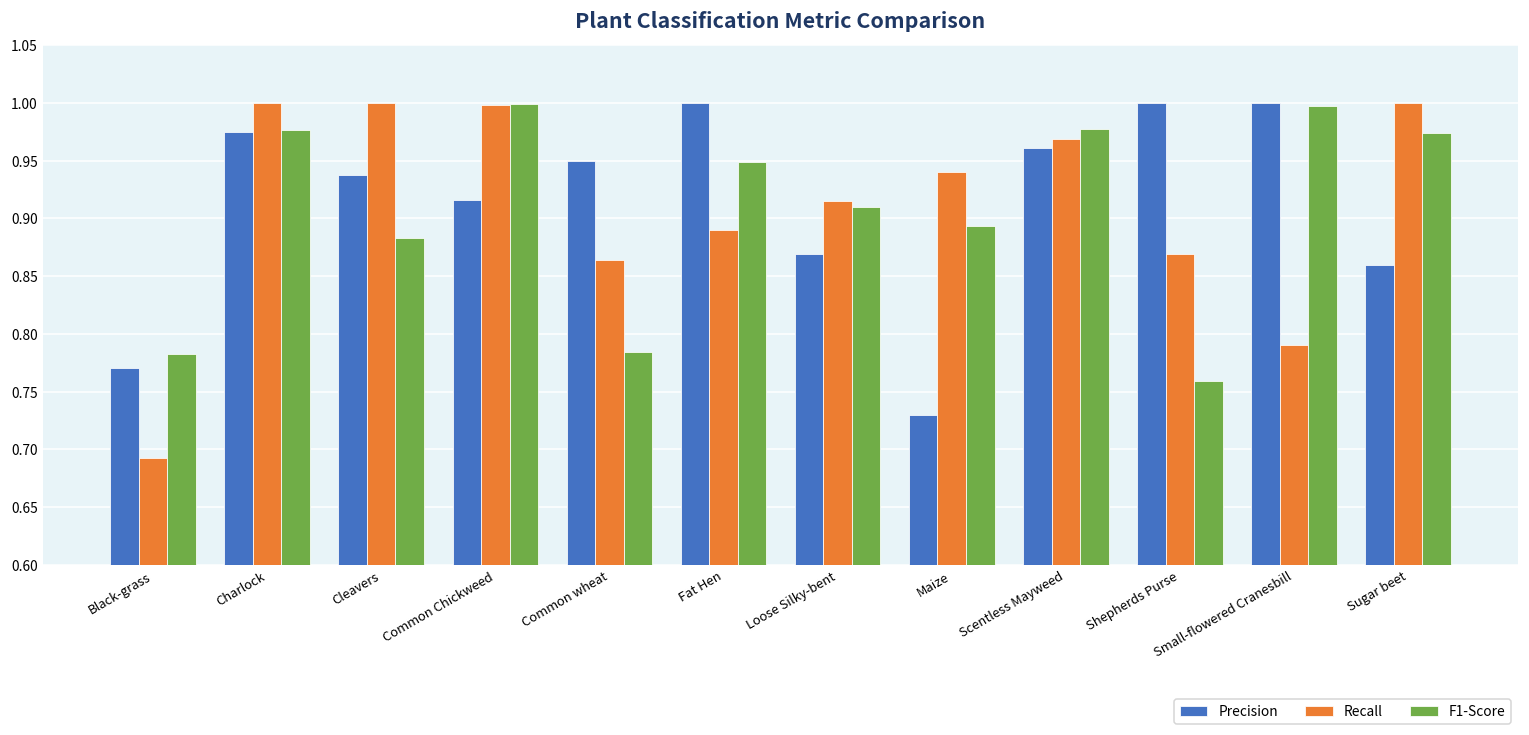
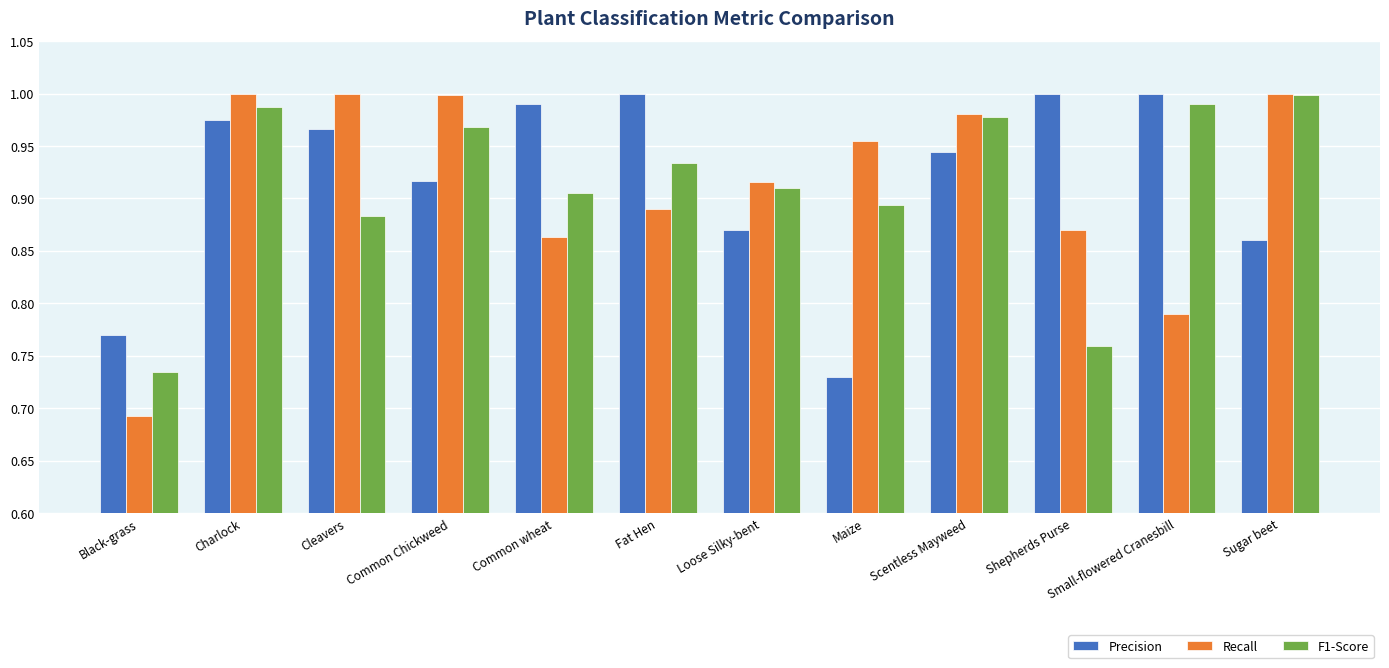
F1-Score, Black-grass: 0.782 -> 0.735
F1-Score, Charlock: 0.977 -> 0.987
Precision, Cleavers: 0.938 -> 0.967
F1-Score, Common Chickweed: 0.999 -> 0.968
Precision, Common wheat: 0.95 -> 0.99
F1-Score, Common wheat: 0.784 -> 0.905
F1-Score, Fat Hen: 0.949 -> 0.933
Recall, Maize: 0.940 -> 0.955
Precision, Scentless Mayweed: 0.961 -> 0.944
Recall, Scentless Mayweed: 0.969 -> 0.981
F1-Score, Small-flowered Cranesbill: 0.998 -> 0.990
F1-Score, Sugar beet: 0.974 -> 0.999
